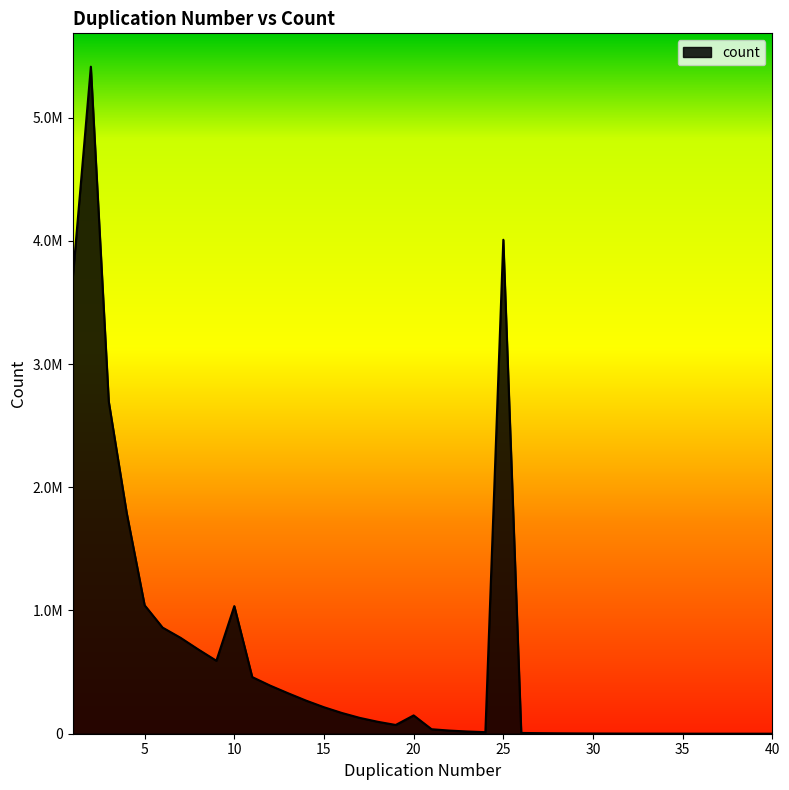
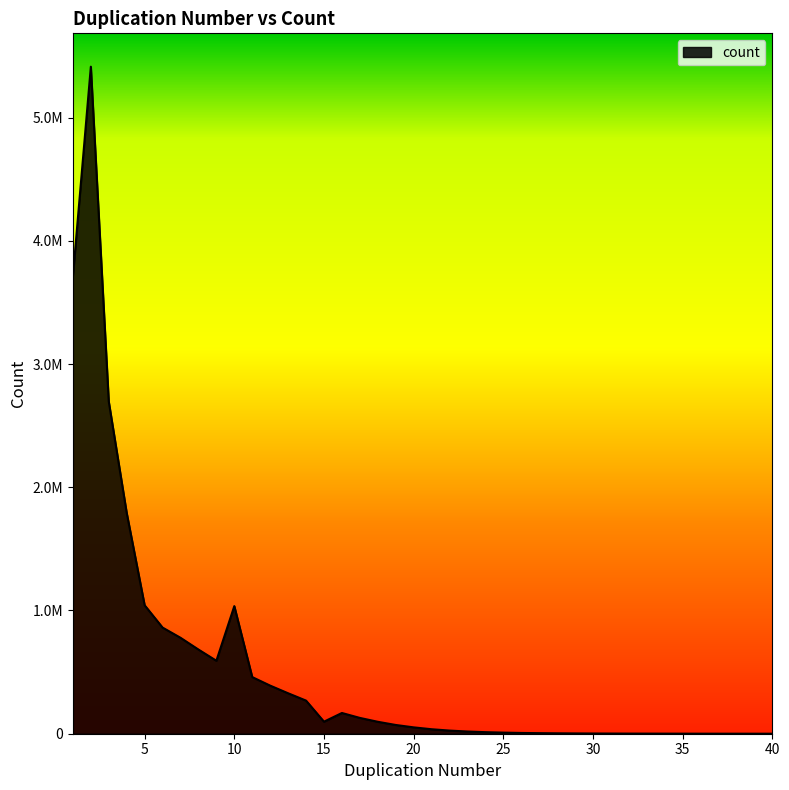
15: 220000 -> 100000
20: 150000 -> 50000
25: 4010000 -> 10000
